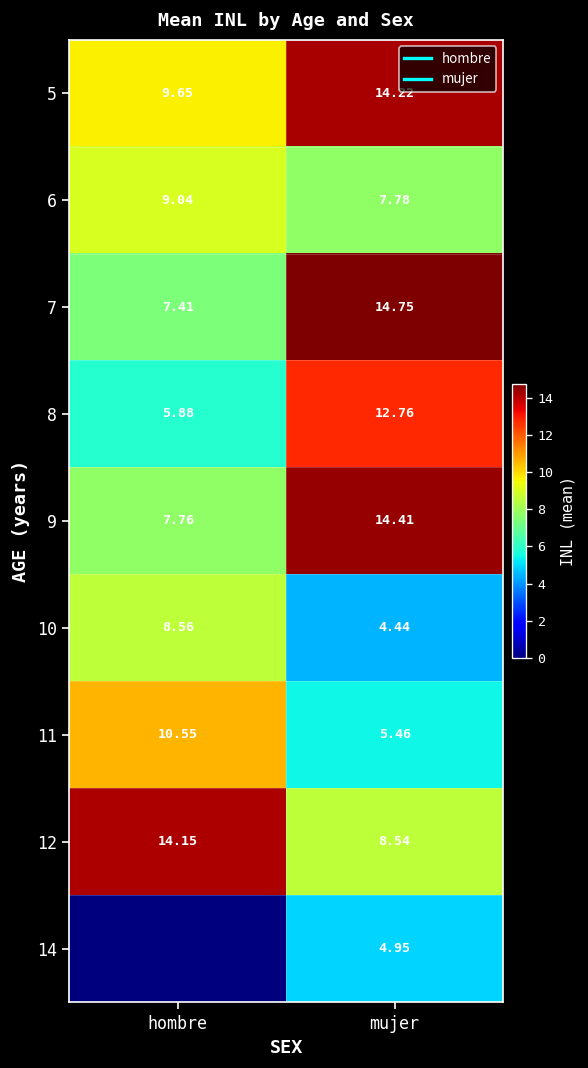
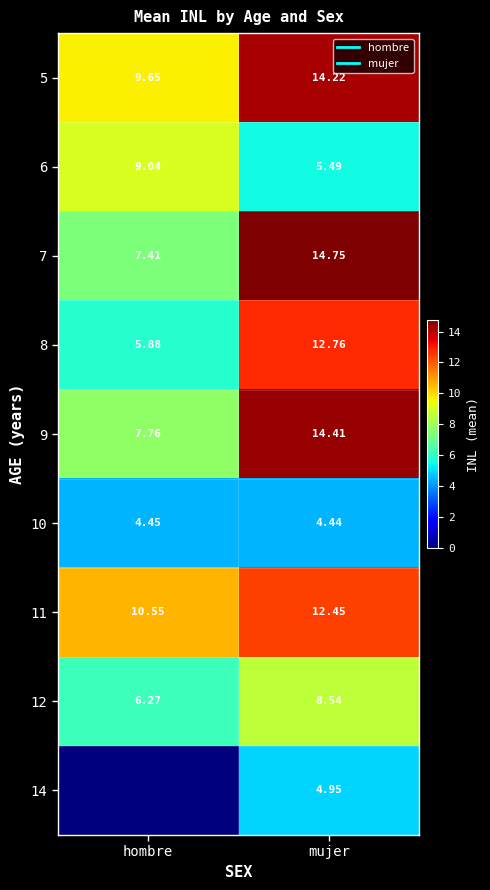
6, mujer: 7.78 -> 5.49
10, hombre: 8.56 -> 4.45
11, mujer: 5.46 -> 12.45
12, hombre: 14.15 -> 6.27
